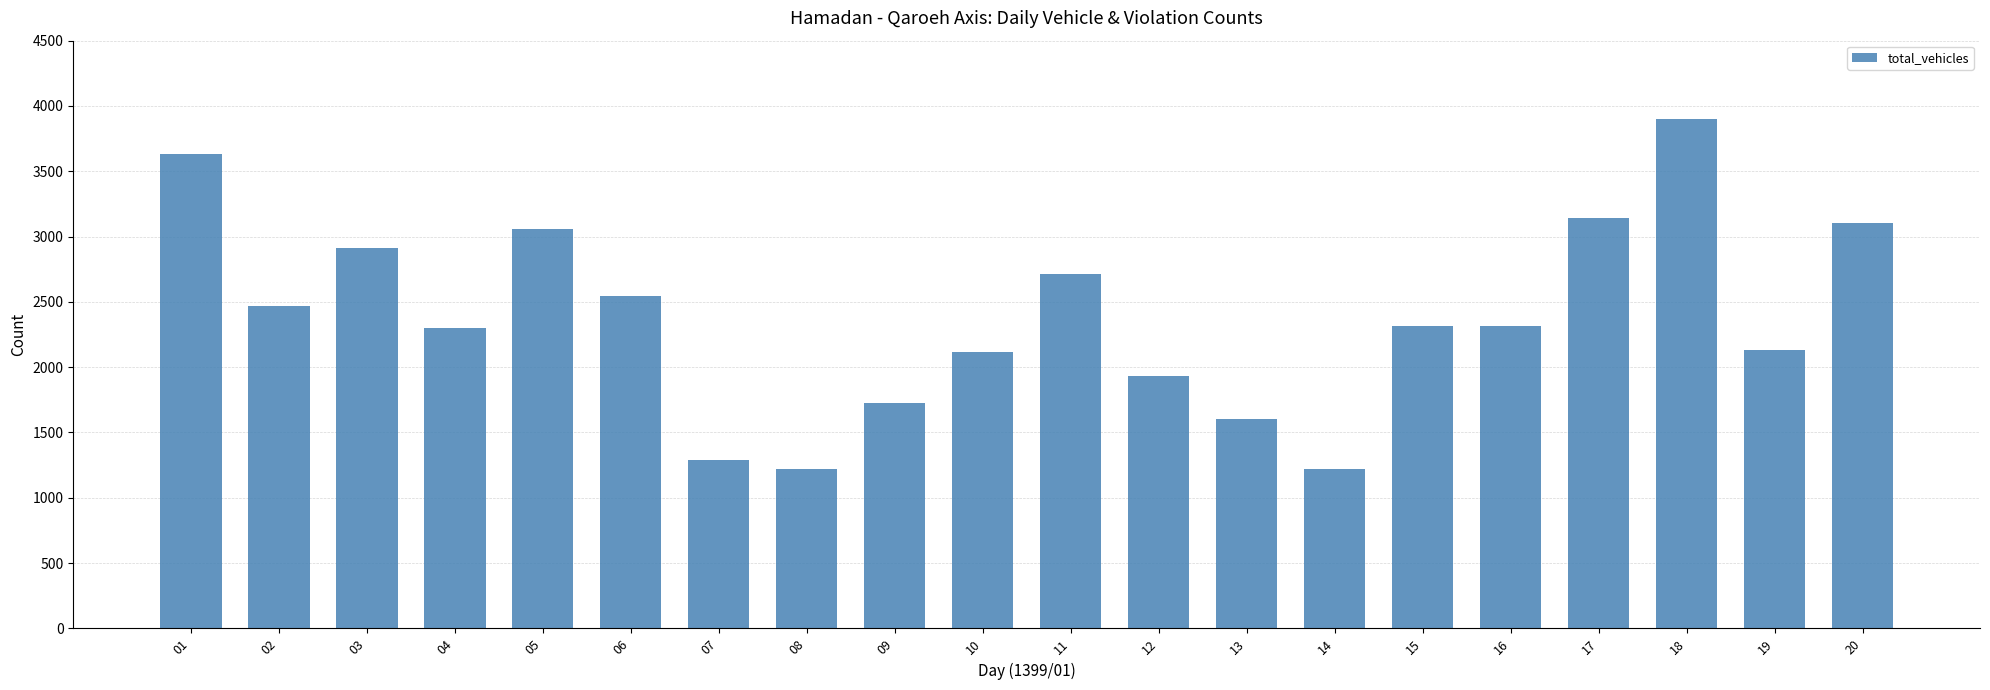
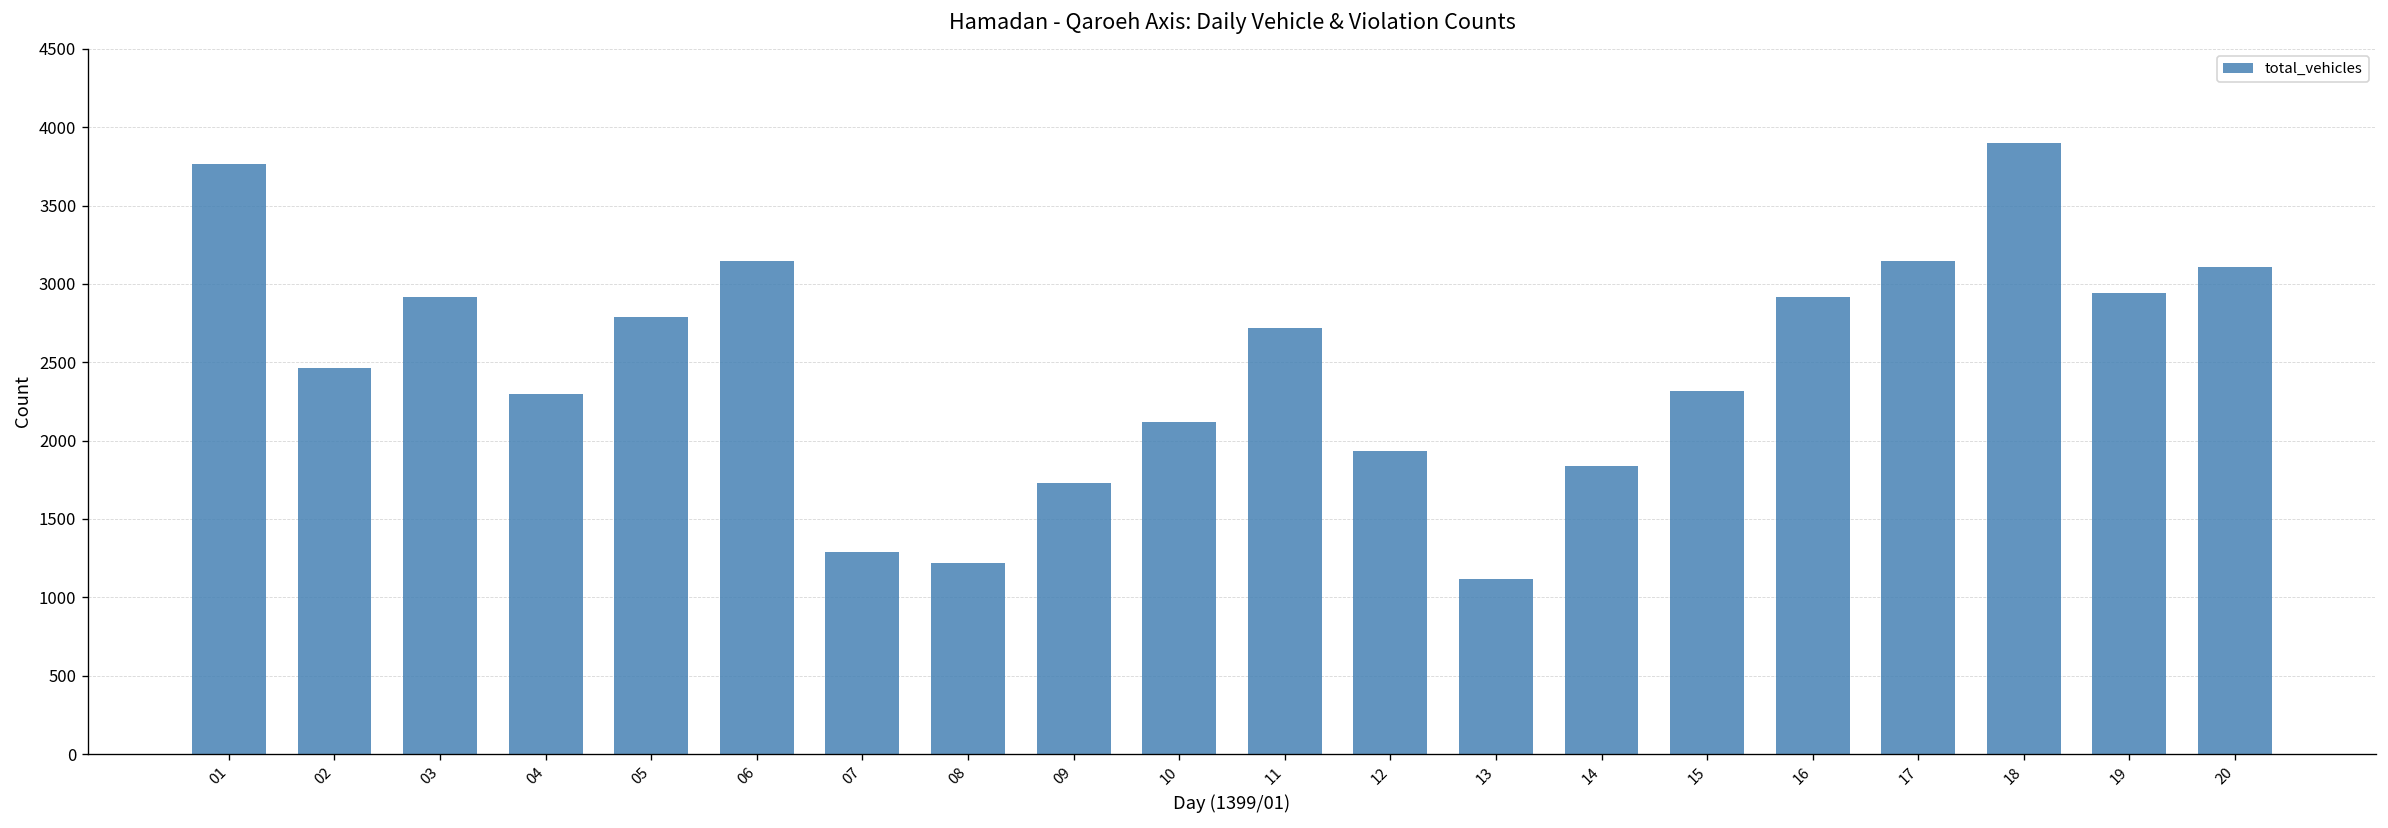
01: 3630 -> 3760
05: 3060 -> 2790
06: 2550 -> 3150
13: 1610 -> 1120
14: 1220 -> 1840
16: 2310 -> 2920
19: 2130 -> 2940
